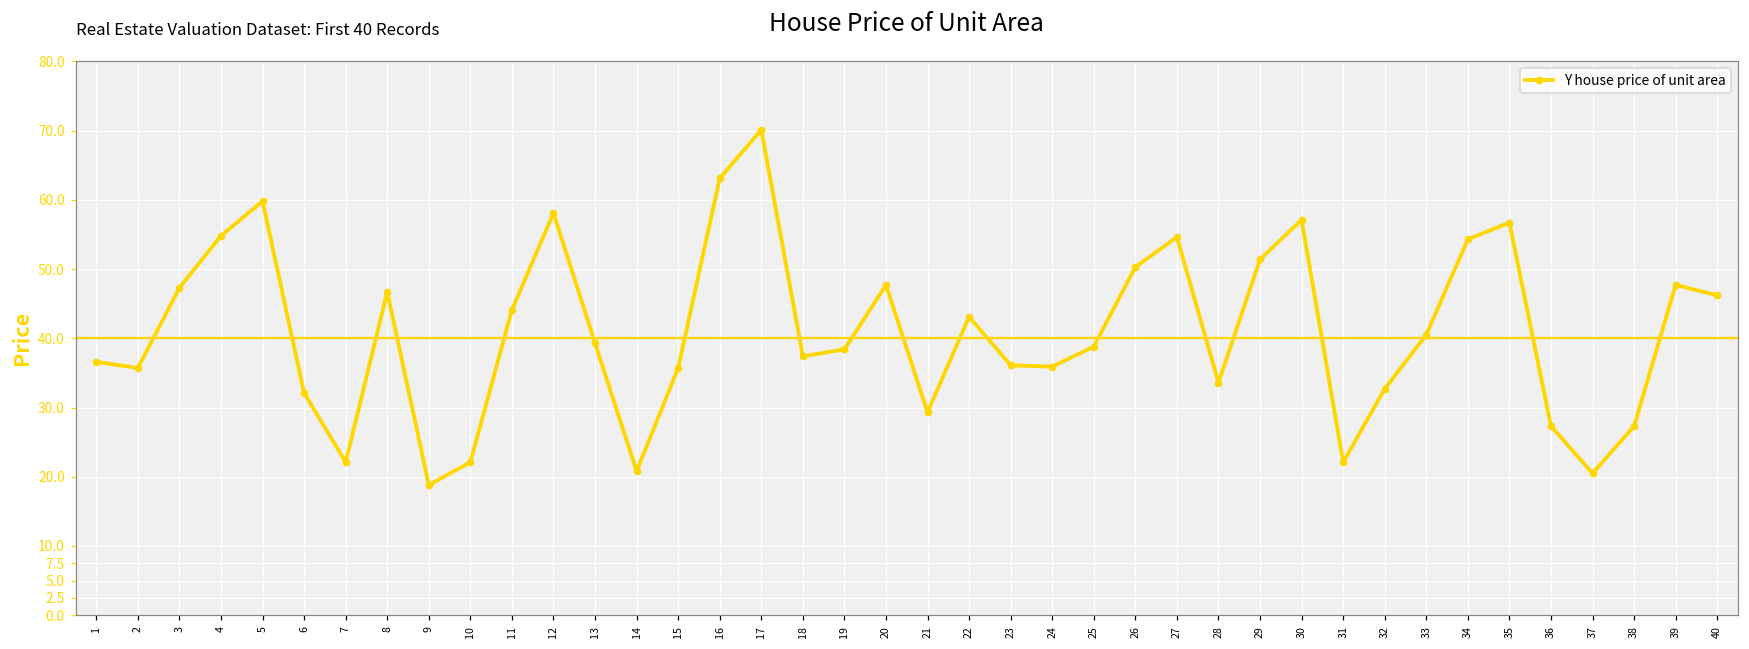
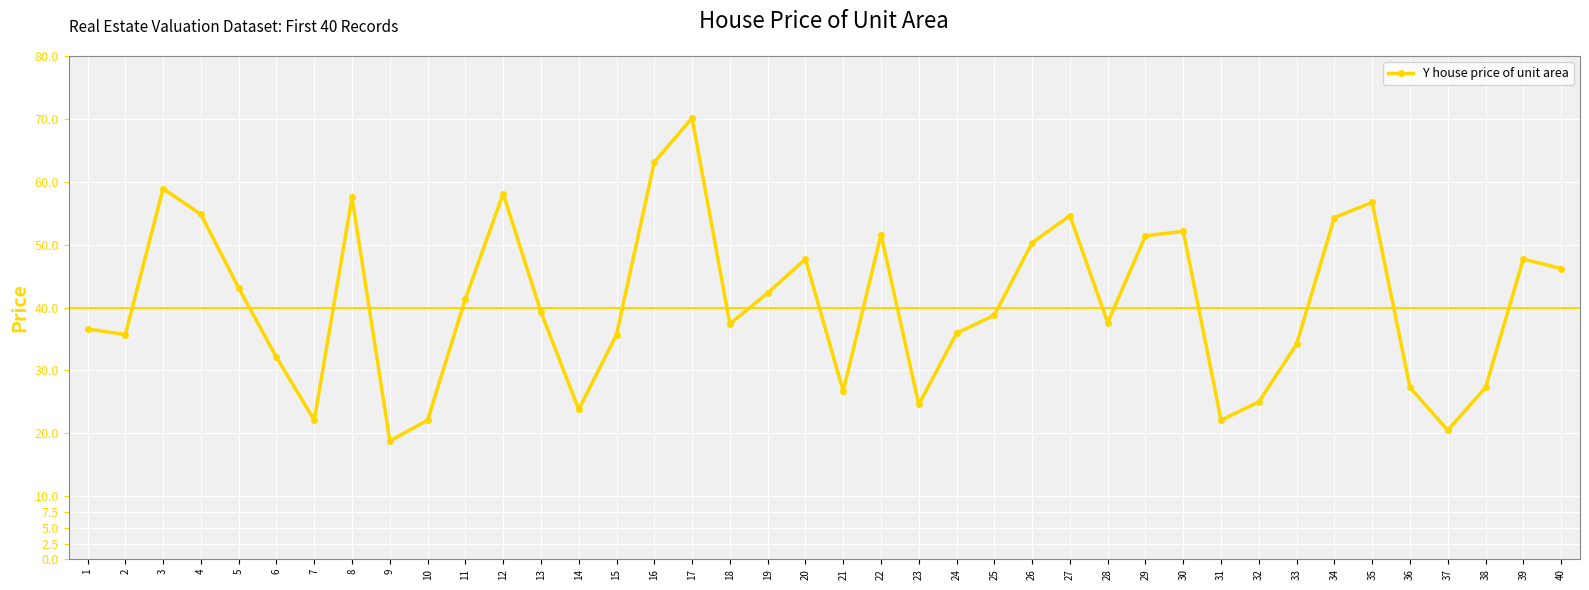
3: 47 -> 59
5: 60 -> 43
8: 47 -> 58
11: 44 -> 41
14: 21 -> 24
19: 38 -> 42
21: 29 -> 27
22: 43 -> 52
23: 36 -> 25
28: 34 -> 38
30: 57 -> 52
32: 33 -> 25
33: 41 -> 34
